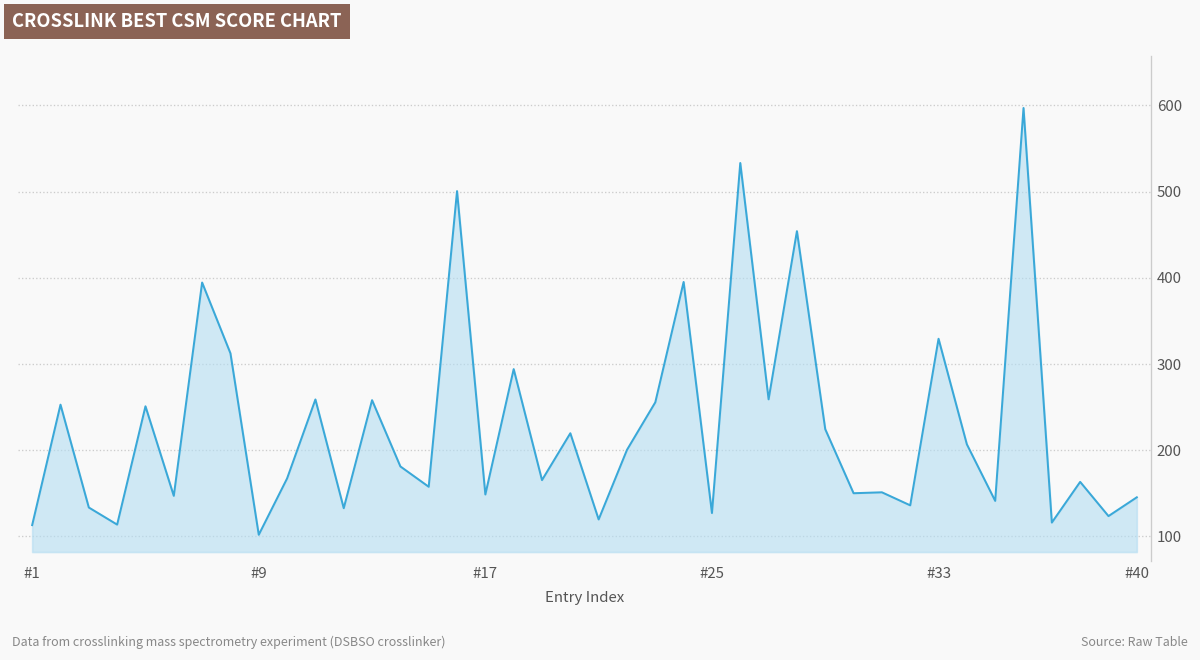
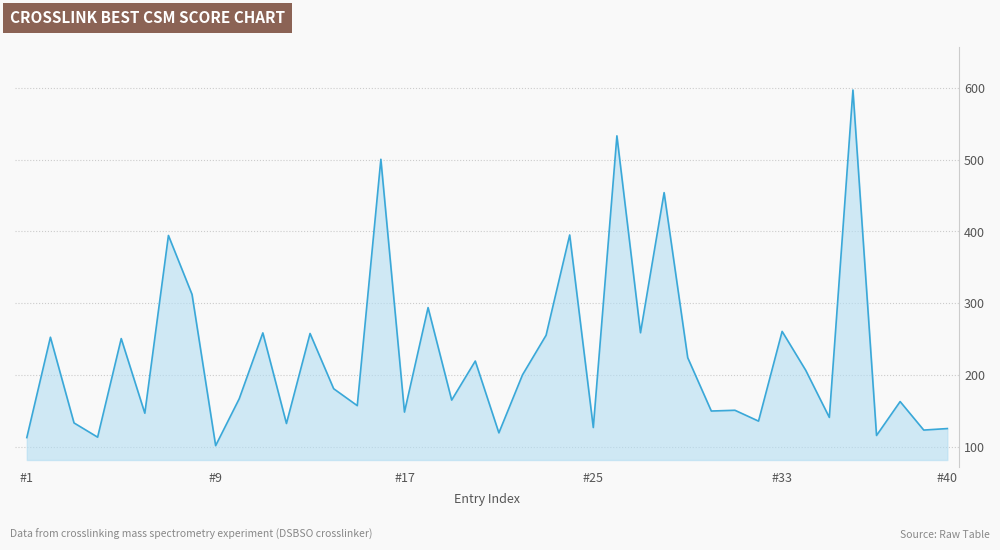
#33: 330 -> 260
#40: 150 -> 130
